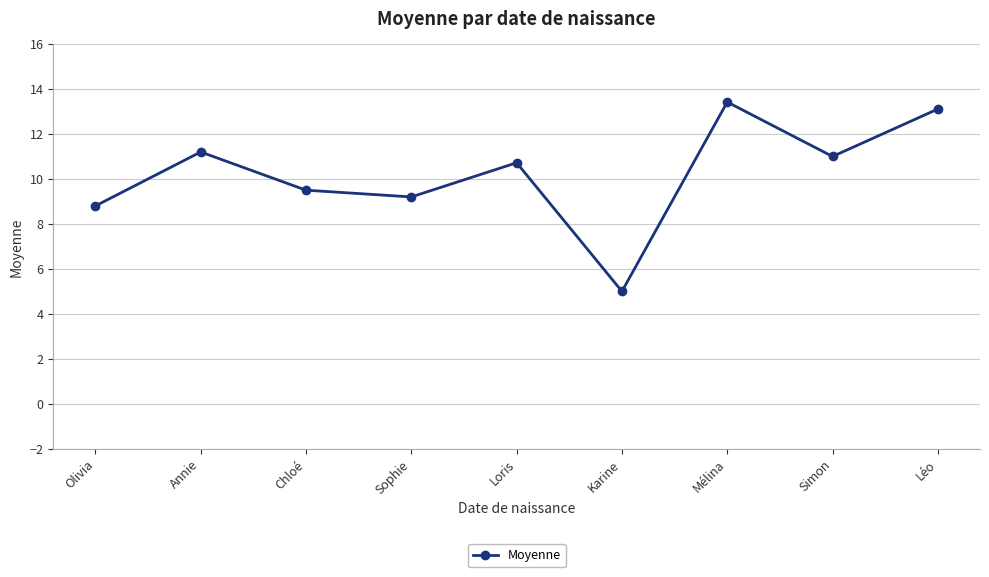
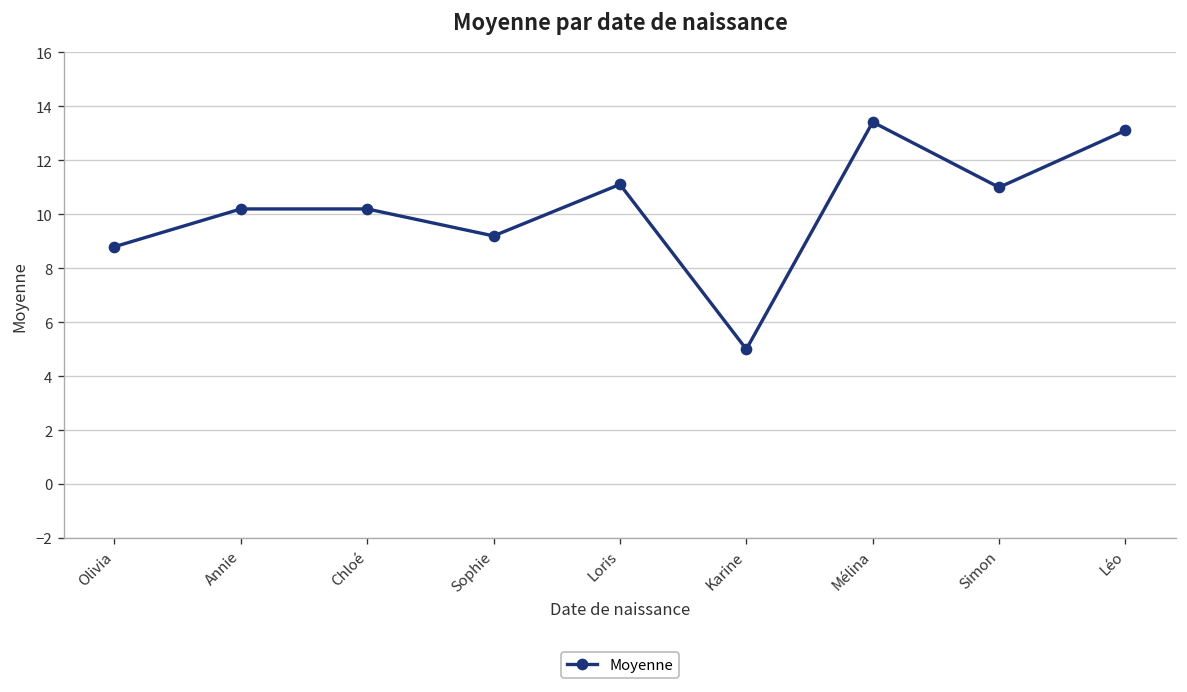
Annie: 11.2 -> 10.2
Chloé: 9.5 -> 10.2
Loris: 10.7 -> 11.1
